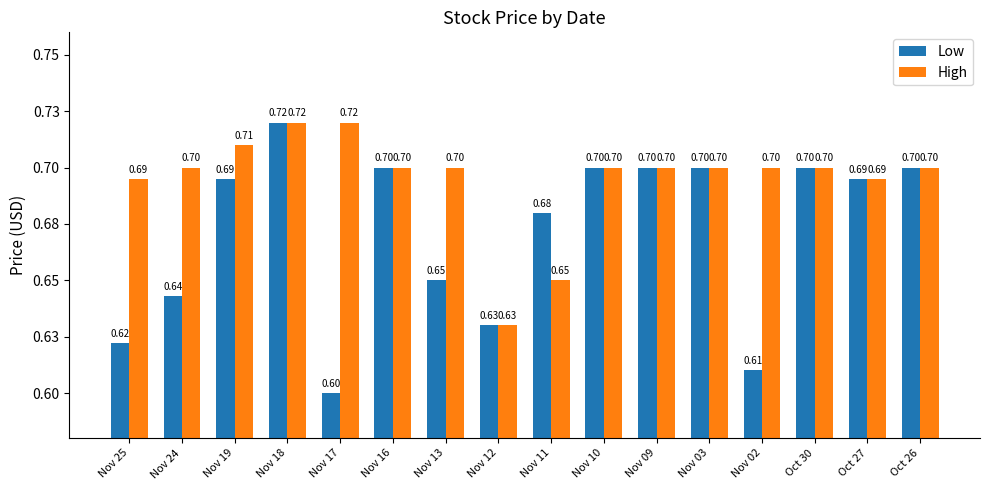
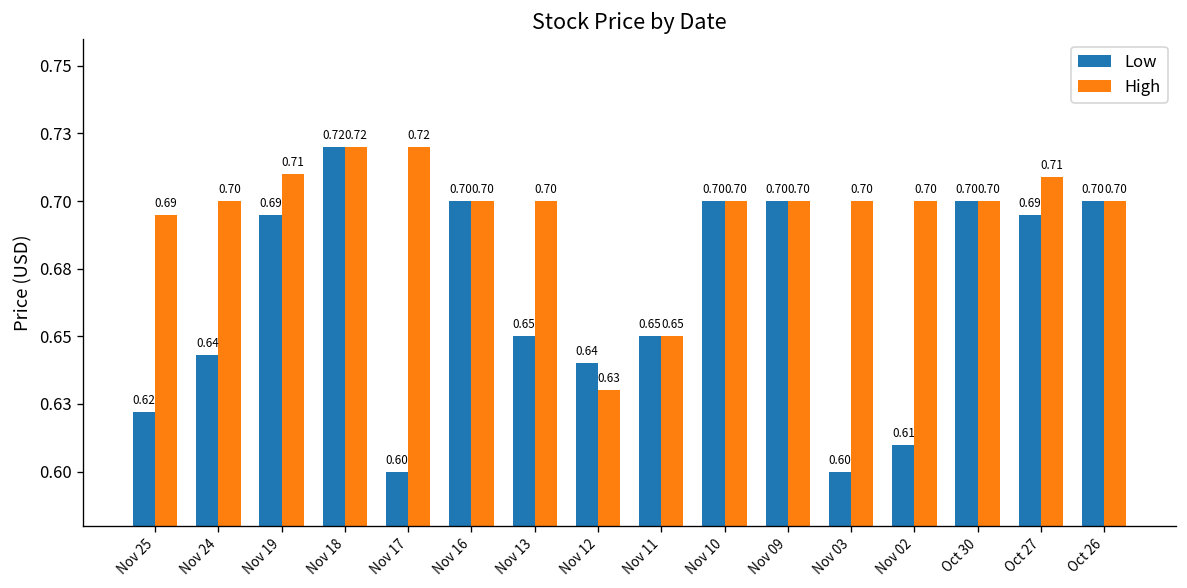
Low, Nov 12: 0.63 -> 0.64
Low, Nov 11: 0.68 -> 0.65
Low, Nov 03: 0.70 -> 0.60
High, Oct 27: 0.69 -> 0.71
